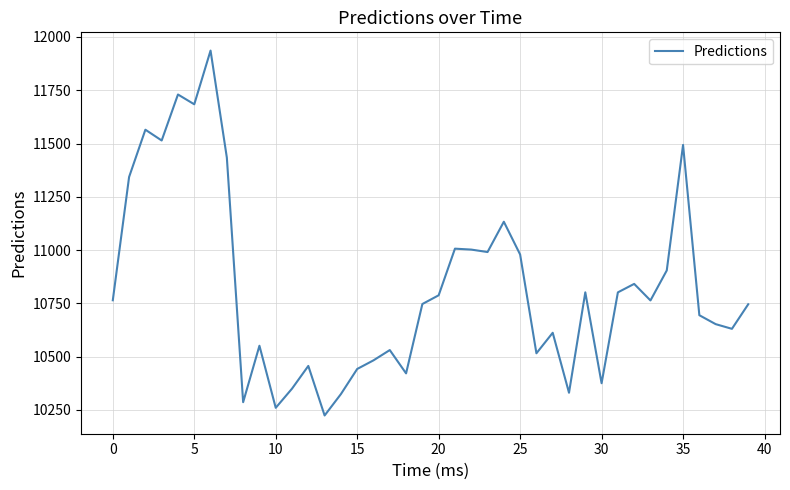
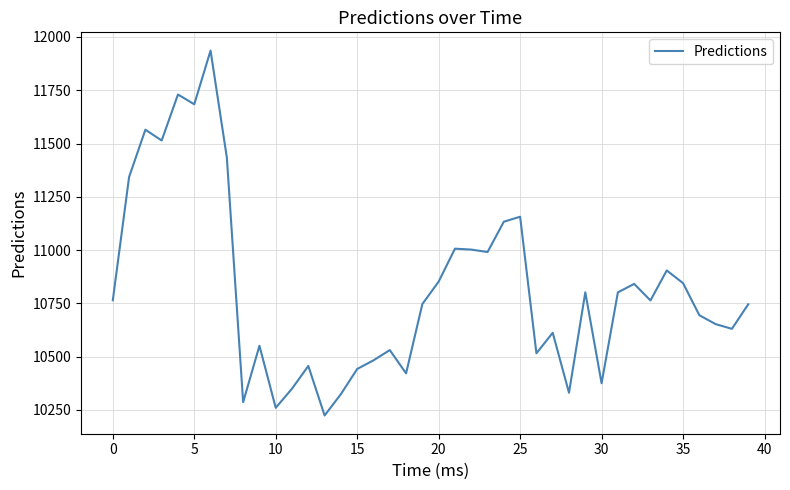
20: 10790 -> 10850
25: 10980 -> 11160
35: 11490 -> 10840
